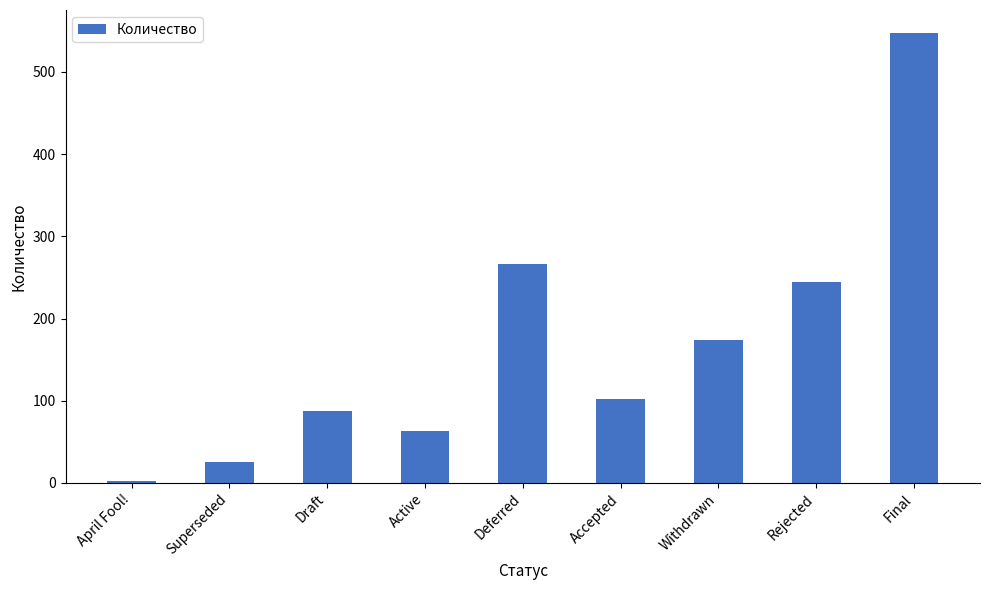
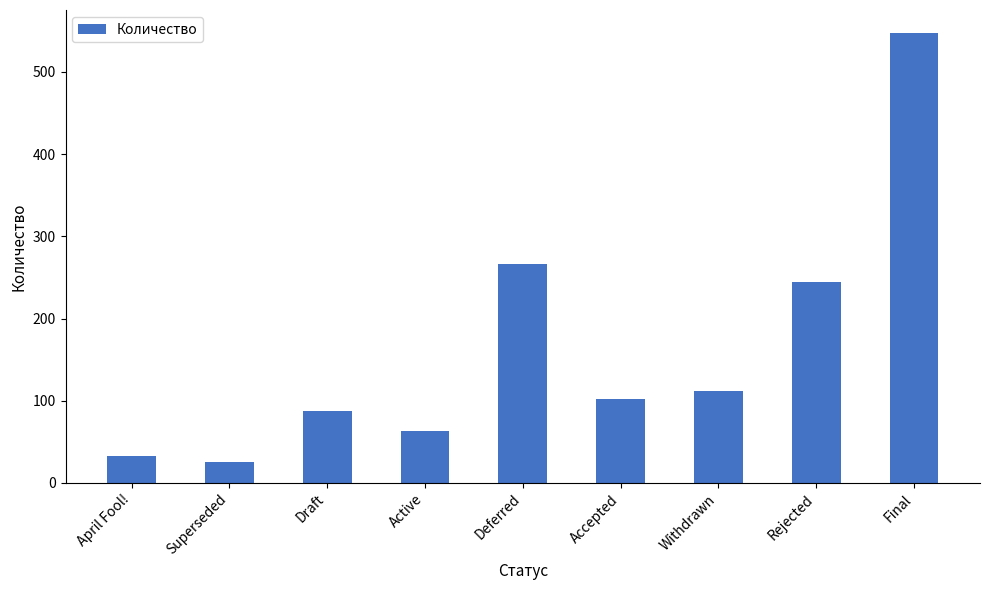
April Fool!: 0 -> 30
Withdrawn: 170 -> 110
